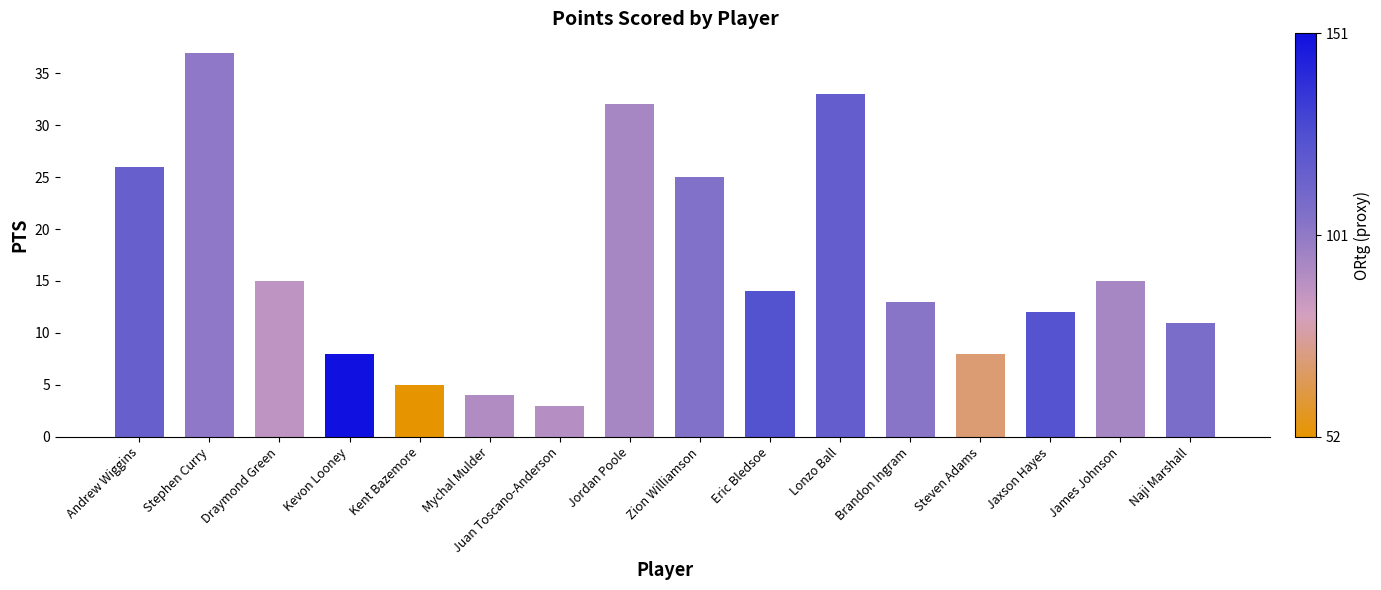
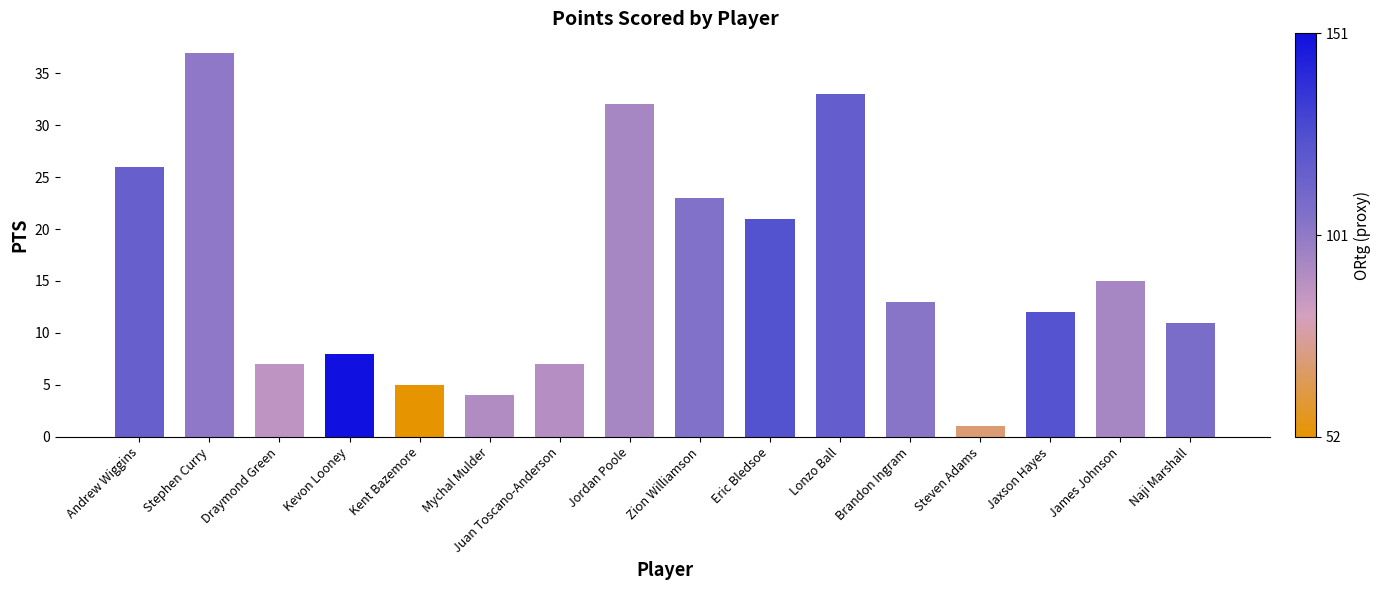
Draymond Green: 15 -> 7
Juan Toscano-Anderson: 3 -> 7
Zion Williamson: 25 -> 23
Eric Bledsoe: 14 -> 21
Steven Adams: 8 -> 1
